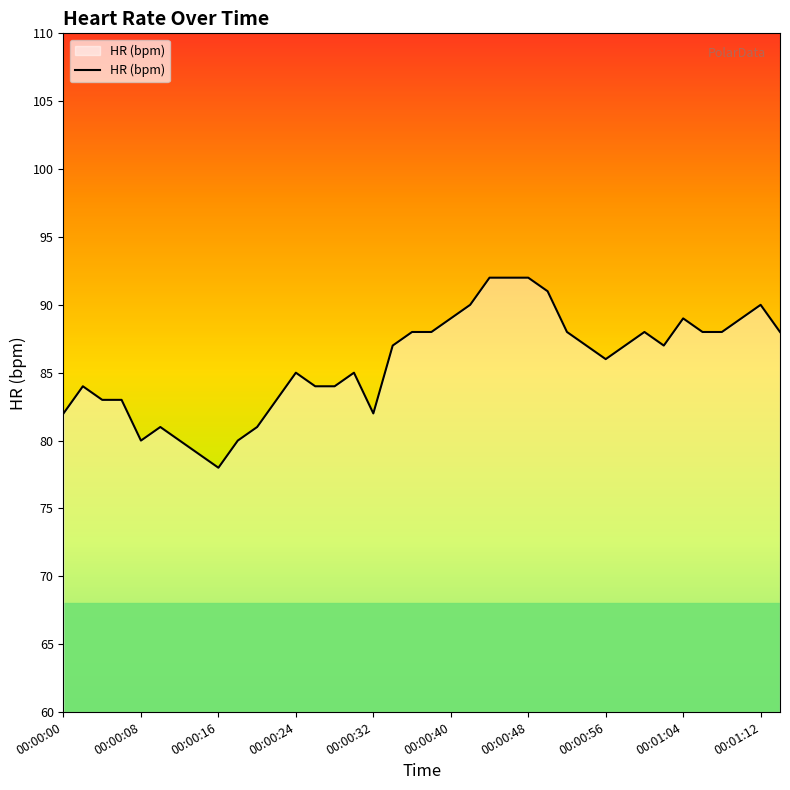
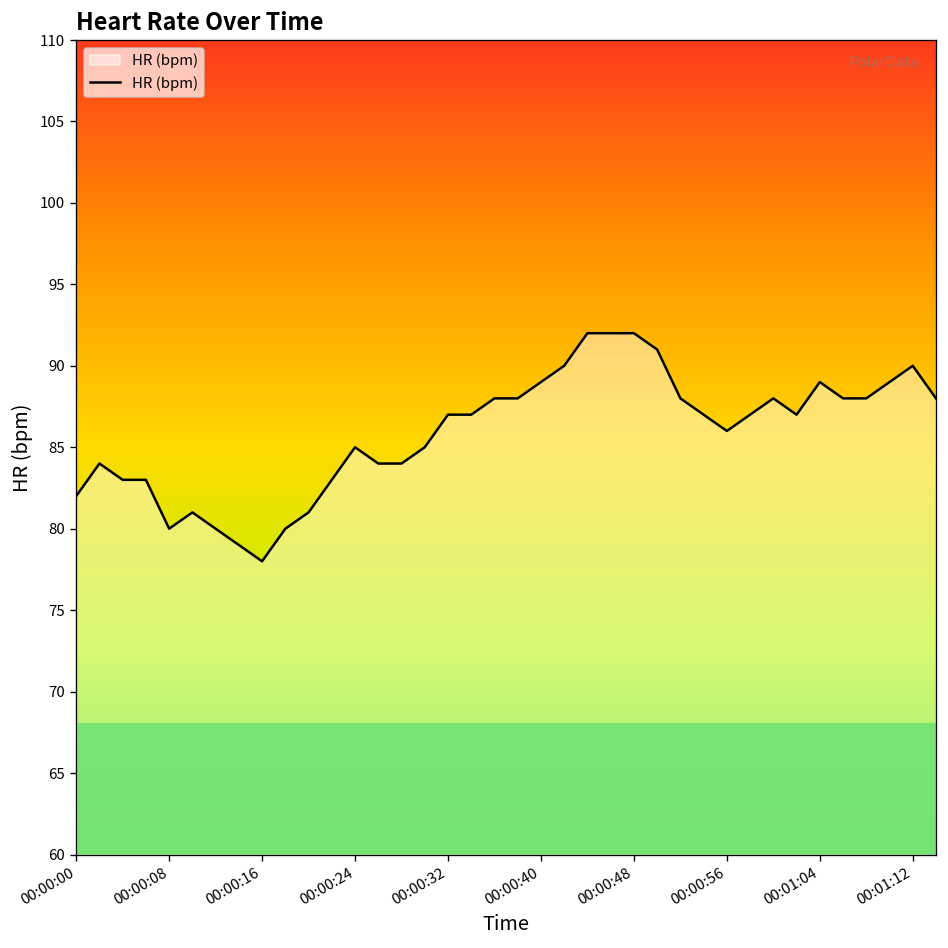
00:00:32: 82 -> 87
